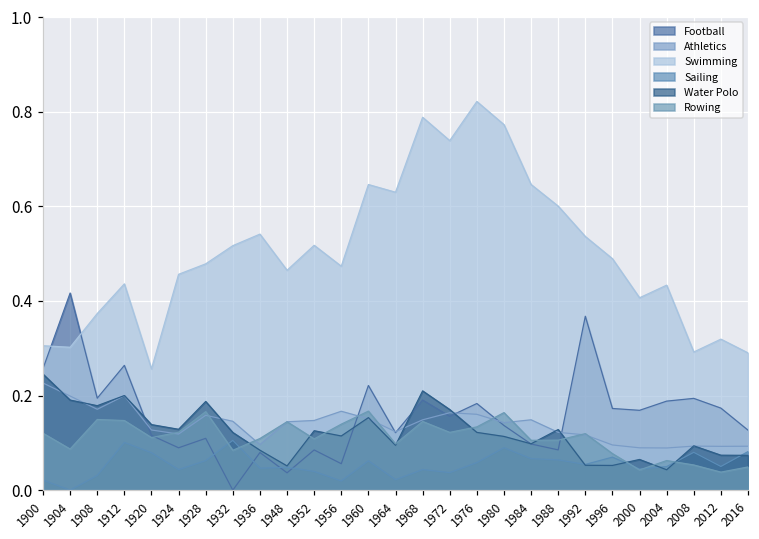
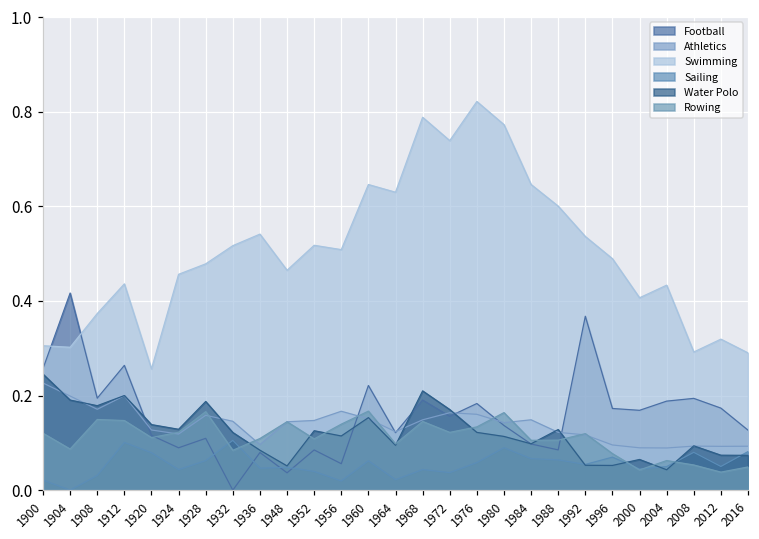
Swimming, 1956: 0.47 -> 0.51
